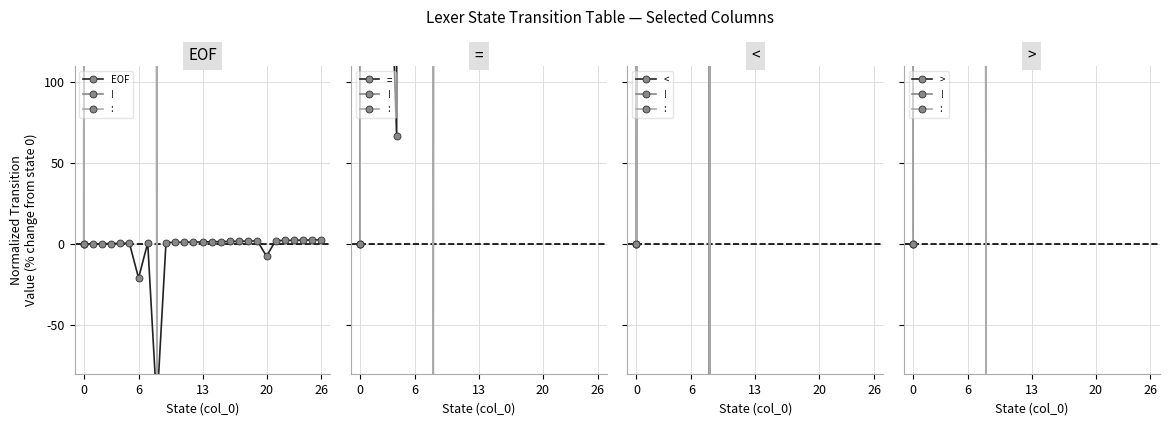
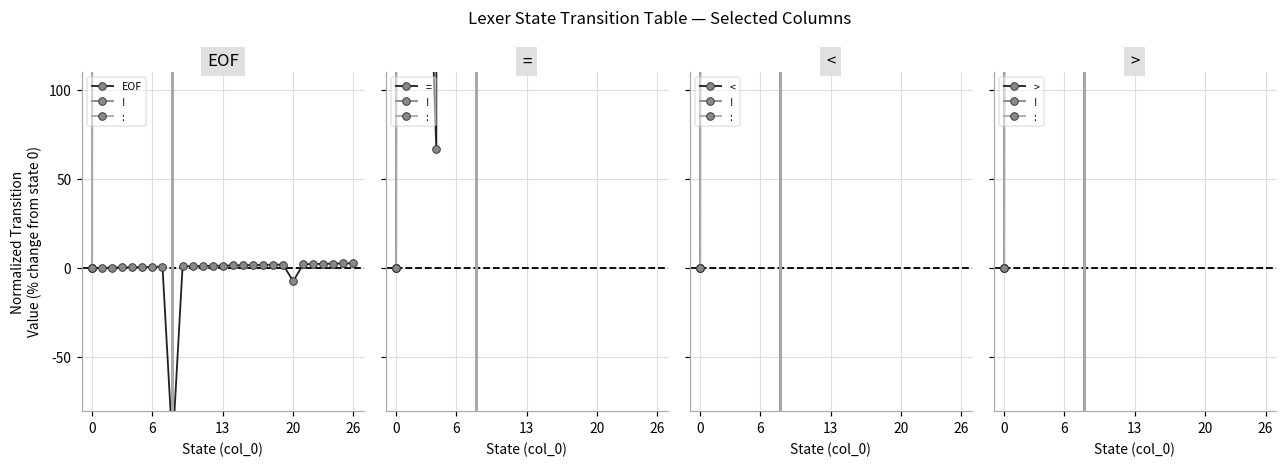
EOF, EOF, 6: -21 -> 1
